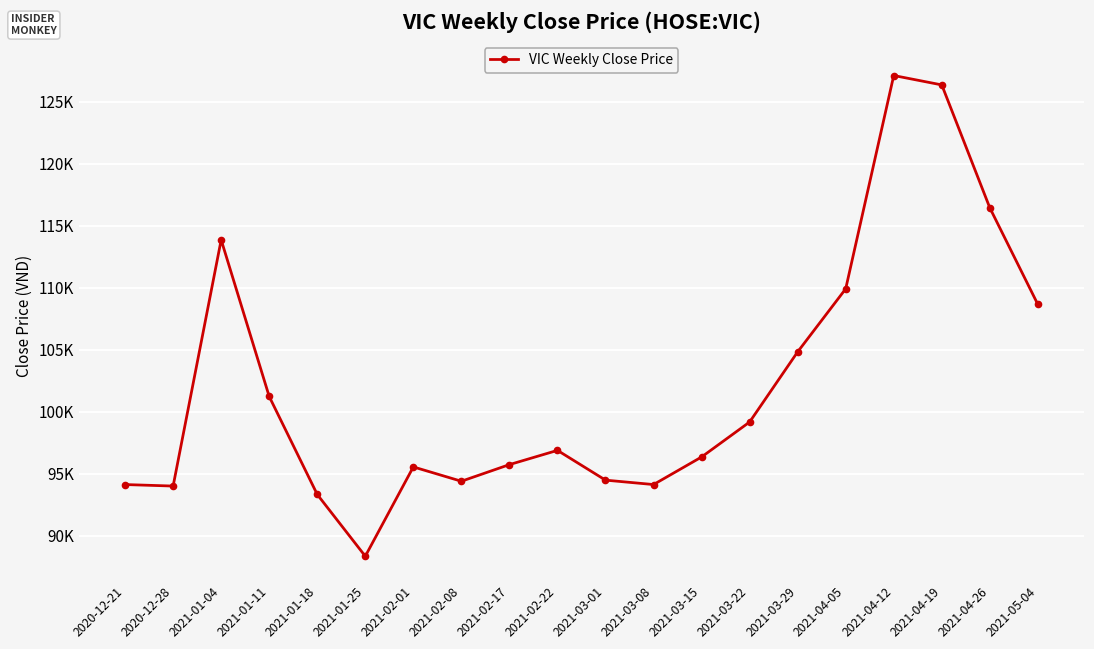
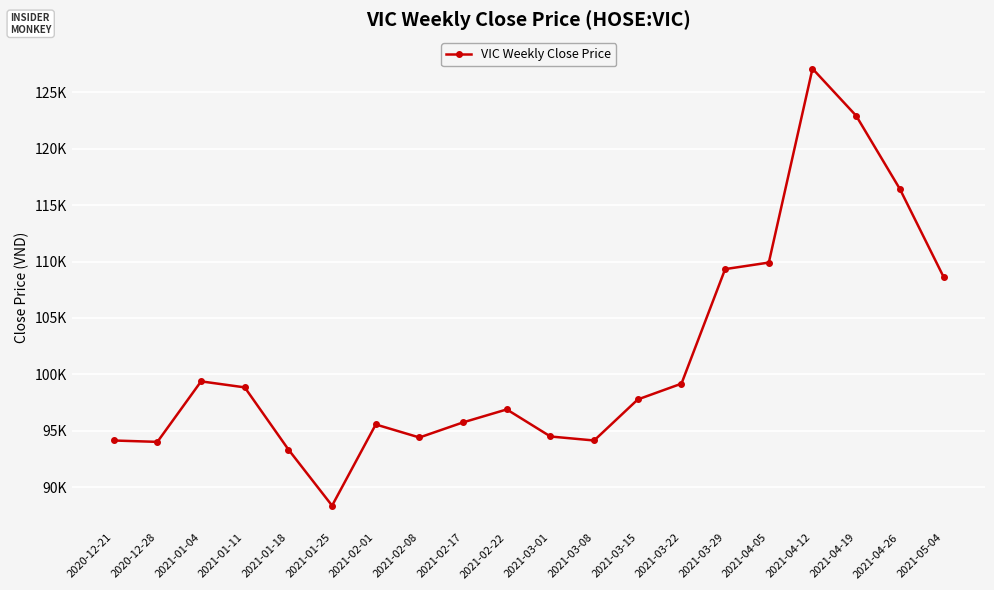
2021-01-04: 113900 -> 99400
2021-01-11: 101200 -> 98800
2021-03-15: 96400 -> 97800
2021-03-29: 104800 -> 109300
2021-04-19: 126400 -> 122900
